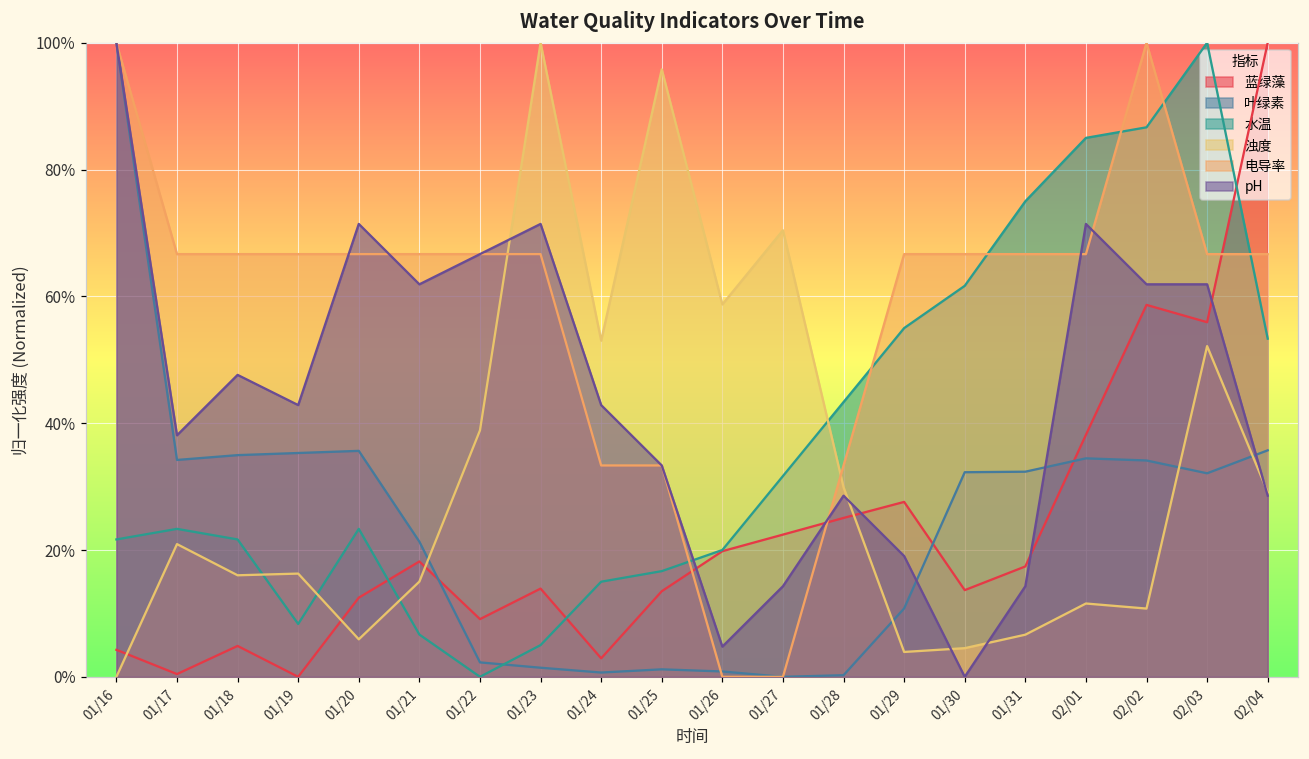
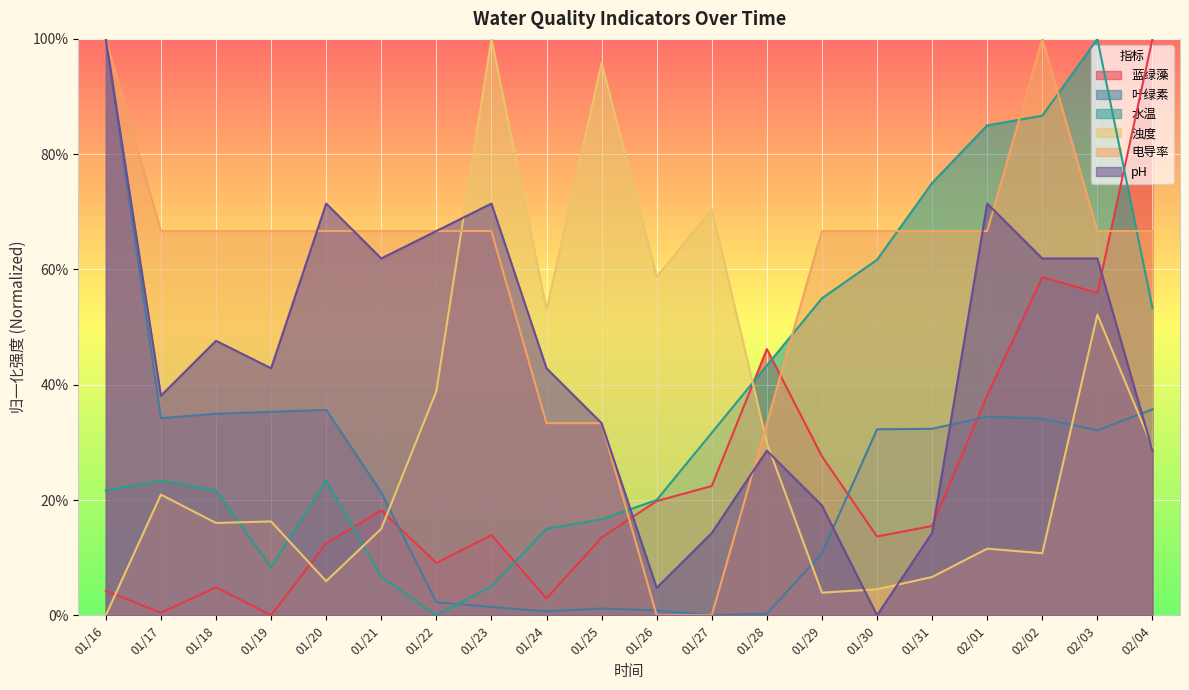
蓝绿藻, 01/28: 25% -> 46%
蓝绿藻, 01/31: 17% -> 15%
